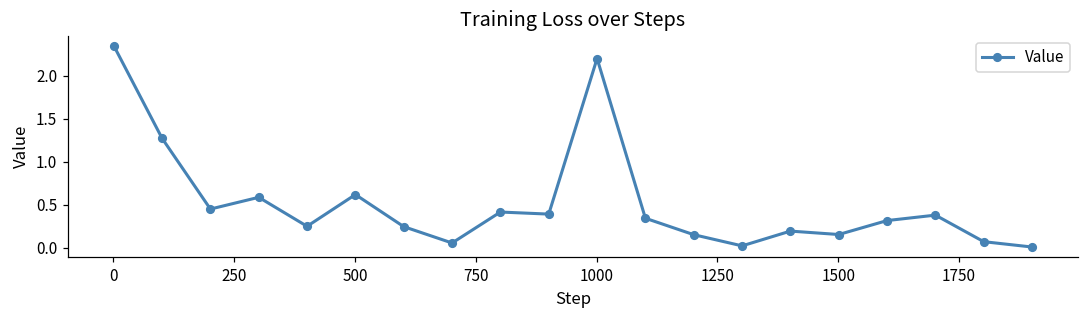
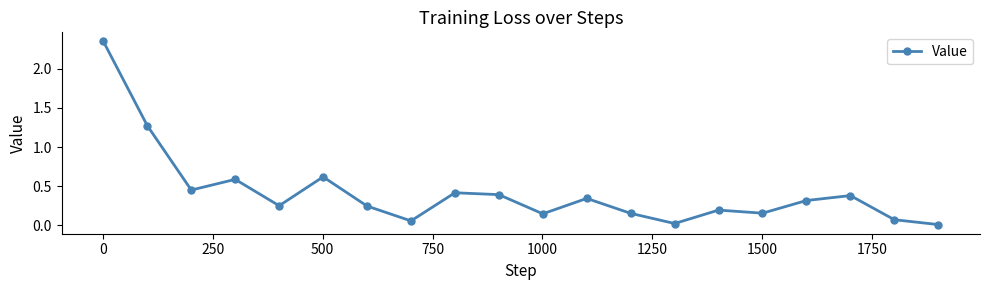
1000: 2.2 -> 0.1
